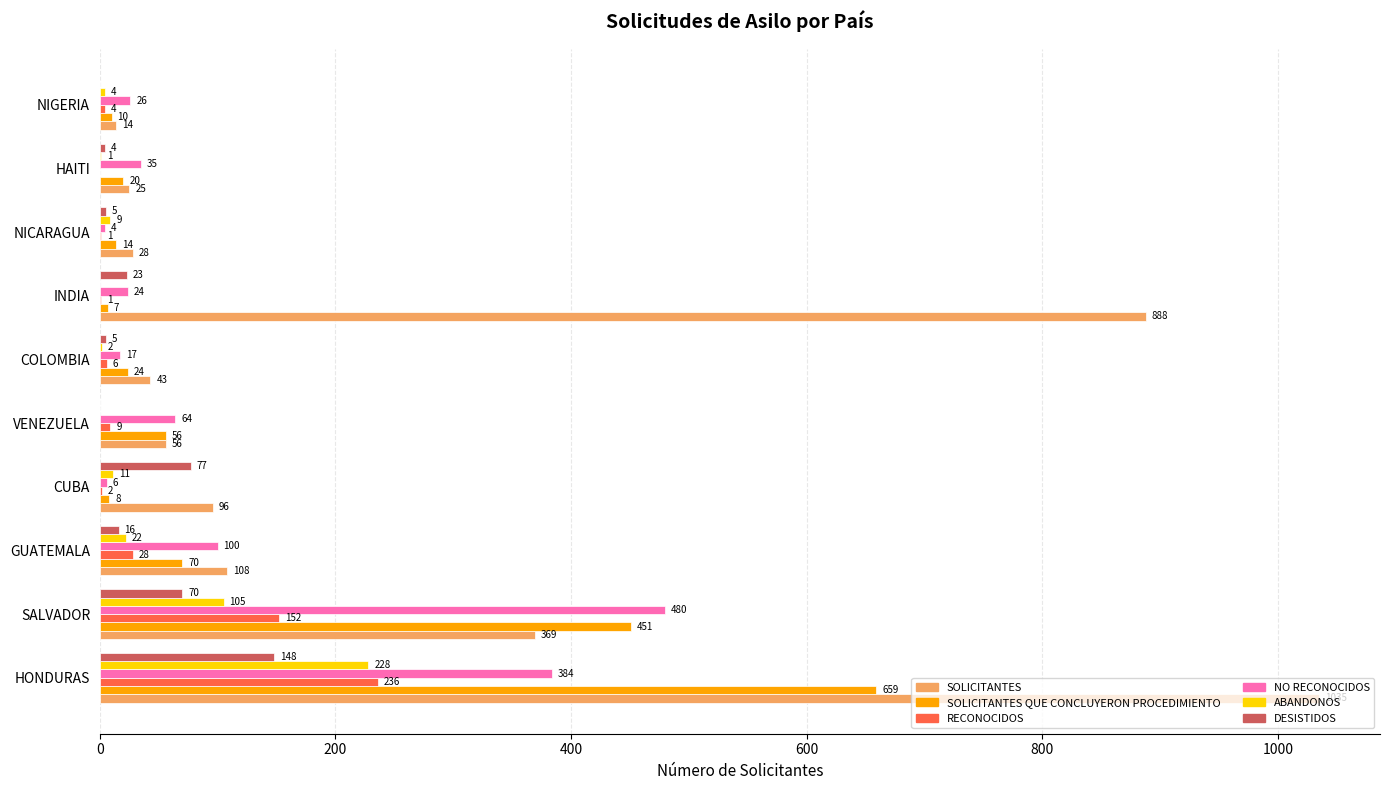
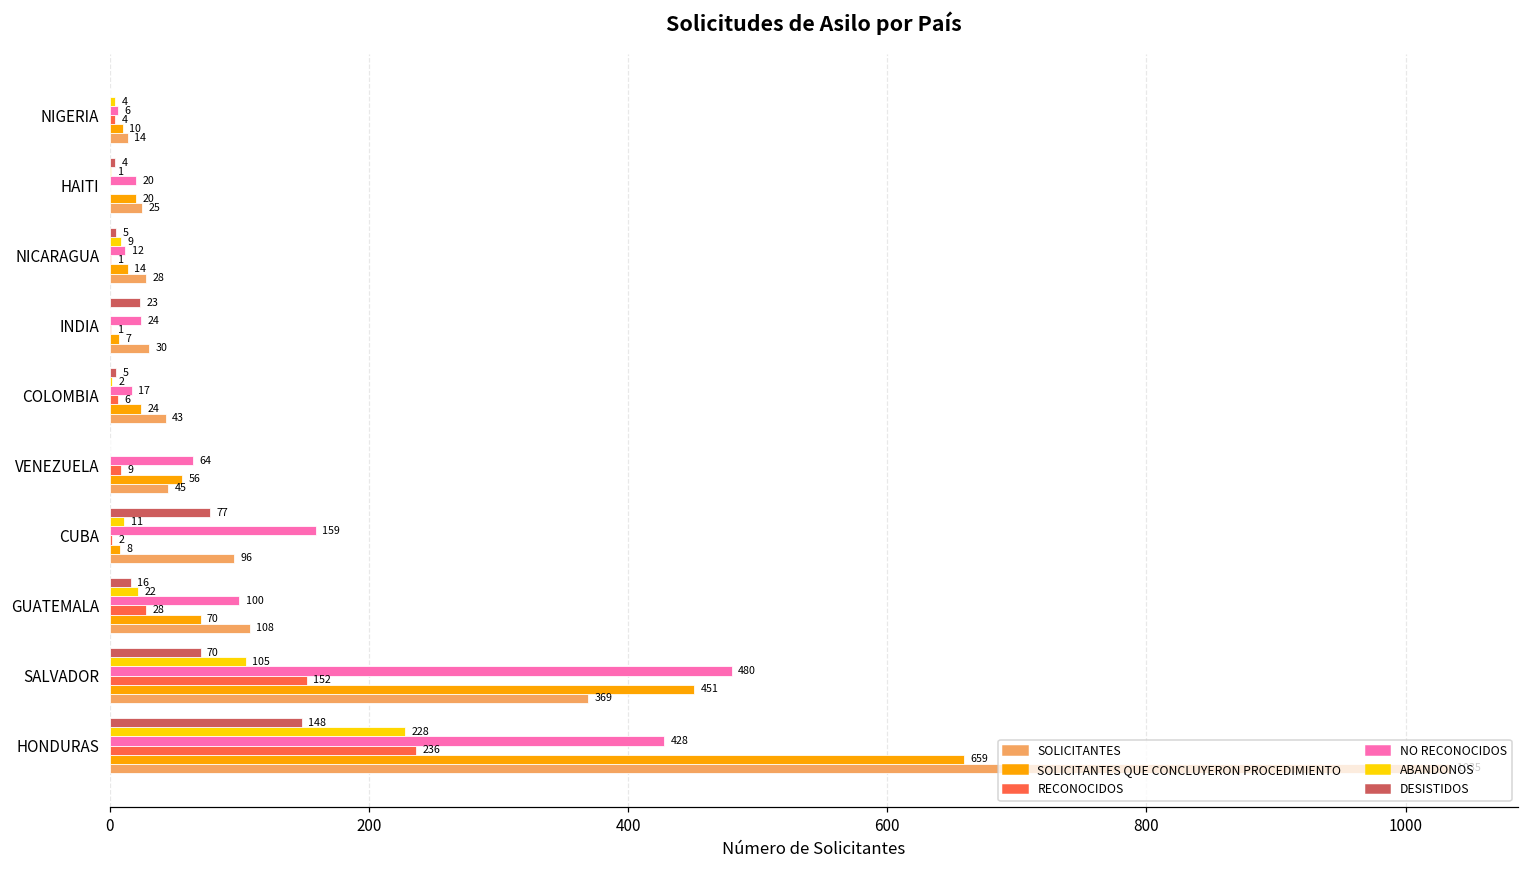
NO RECONOCIDOS, NIGERIA: 26 -> 6
NO RECONOCIDOS, HAITI: 35 -> 20
NO RECONOCIDOS, NICARAGUA: 4 -> 12
SOLICITANTES, INDIA: 888 -> 30
SOLICITANTES, VENEZUELA: 56 -> 45
NO RECONOCIDOS, CUBA: 6 -> 159
NO RECONOCIDOS, HONDURAS: 384 -> 428
